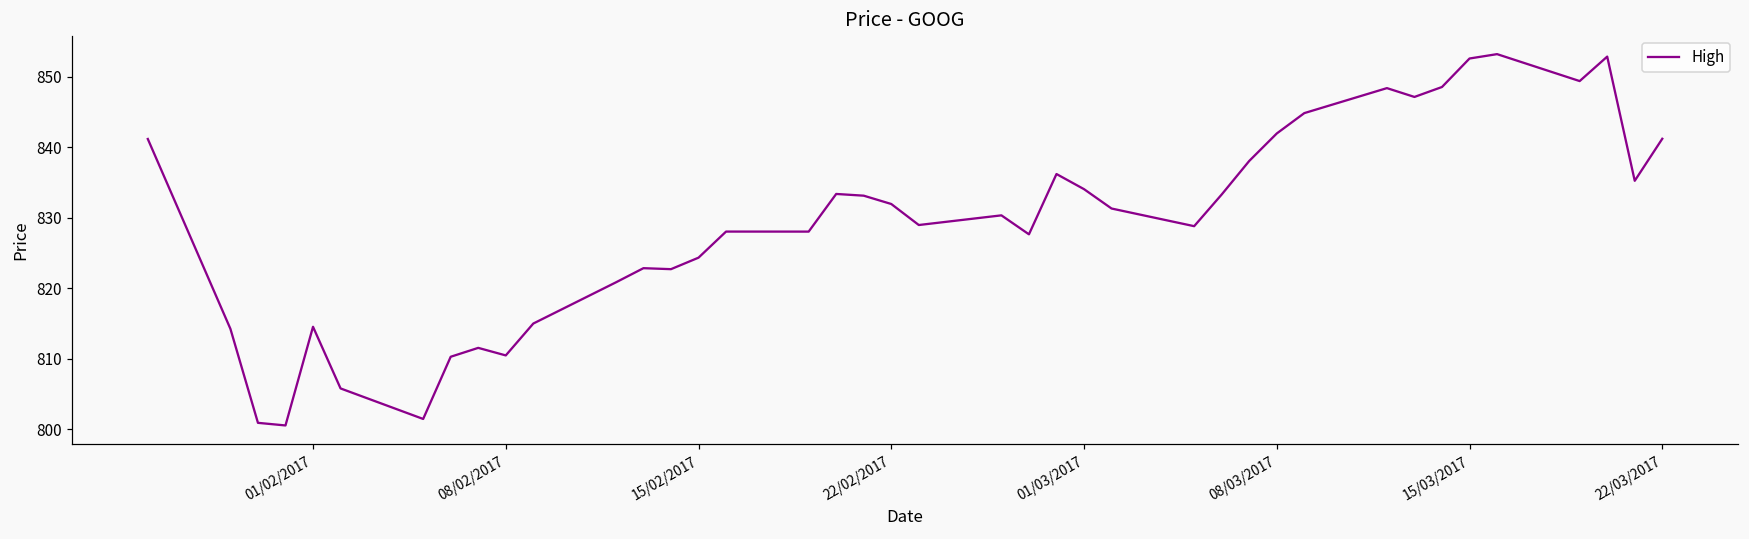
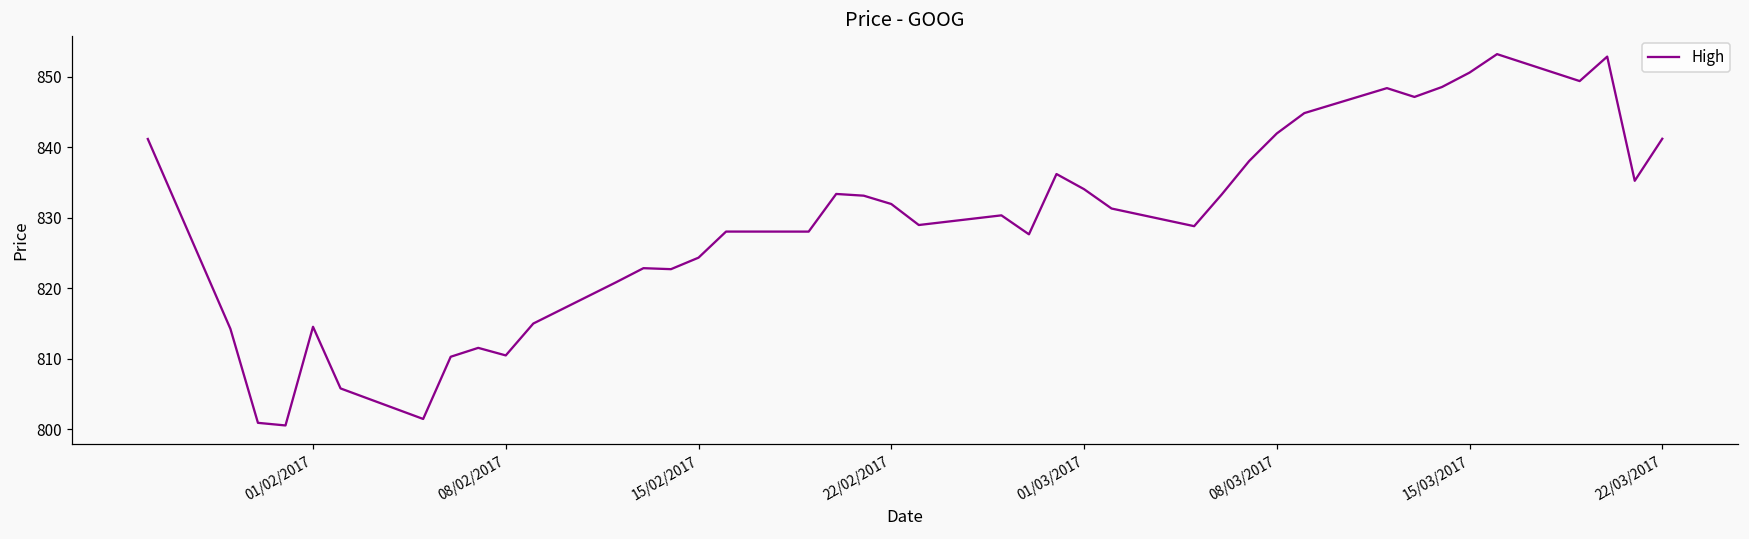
15/03/2017: 853 -> 851
